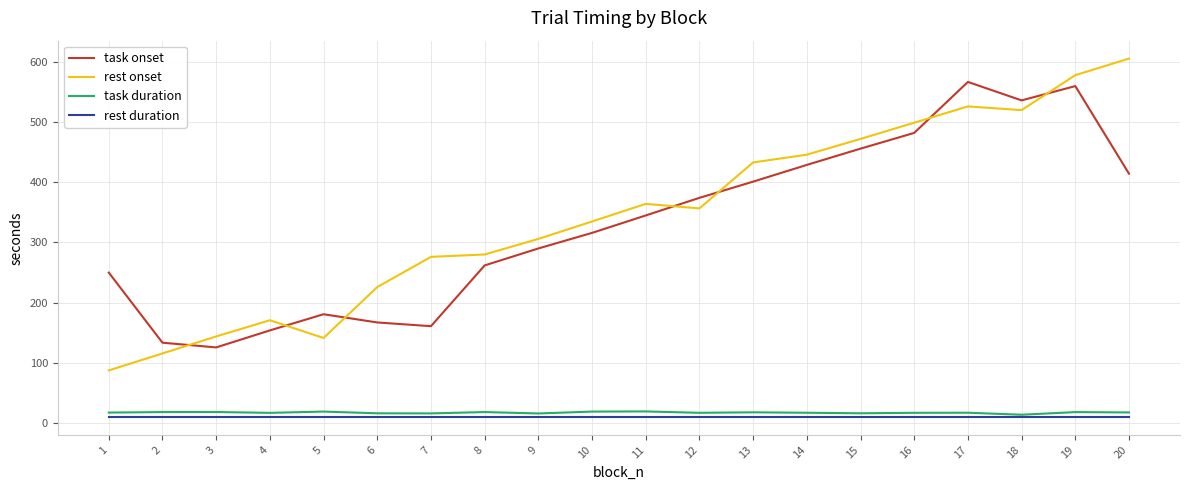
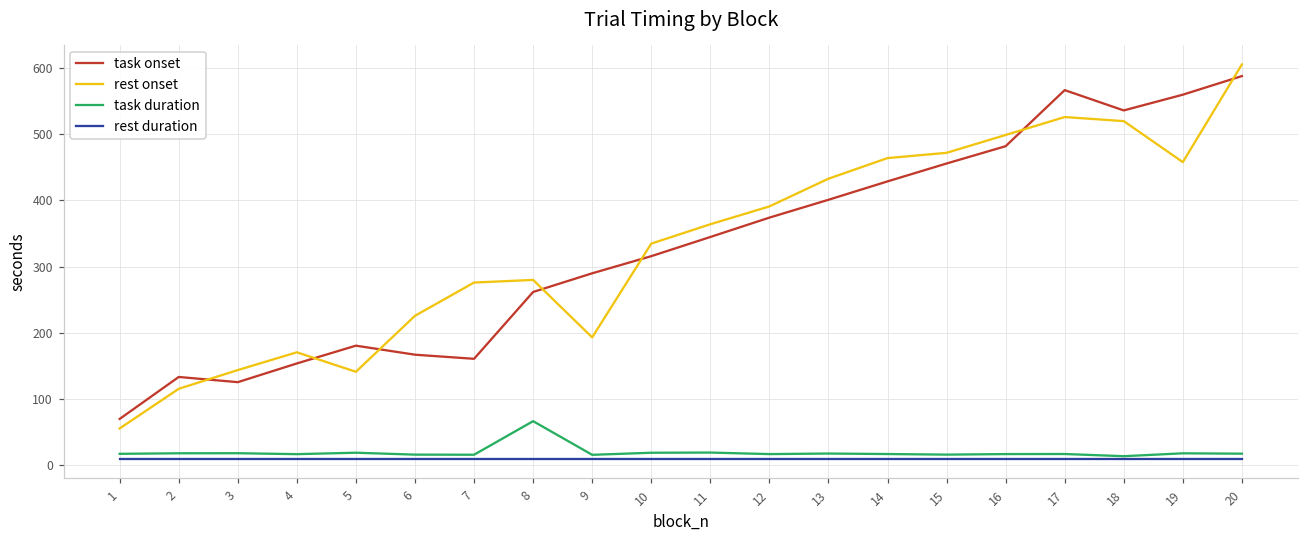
task onset, 1: 250 -> 70
rest onset, 1: 90 -> 60
task duration, 8: 20 -> 70
rest onset, 9: 310 -> 190
rest onset, 12: 360 -> 390
rest onset, 14: 450 -> 460
rest onset, 19: 580 -> 460
task onset, 20: 410 -> 590
